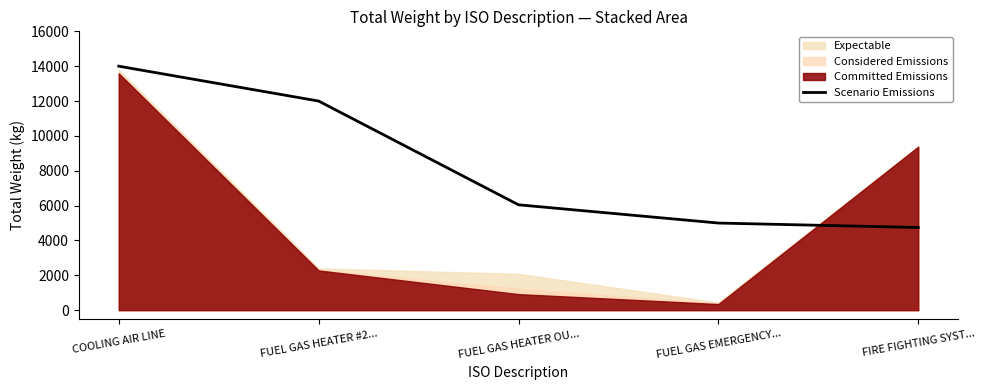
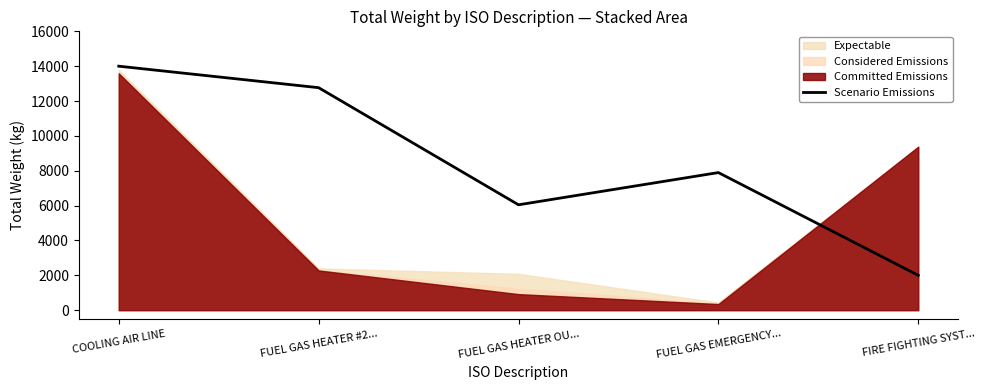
Scenario Emissions, FUEL GAS HEATER #2...: 12000 -> 12800
Scenario Emissions, FUEL GAS EMERGENCY...: 5000 -> 7900
Scenario Emissions, FIRE FIGHTING SYST...: 4700 -> 2000
